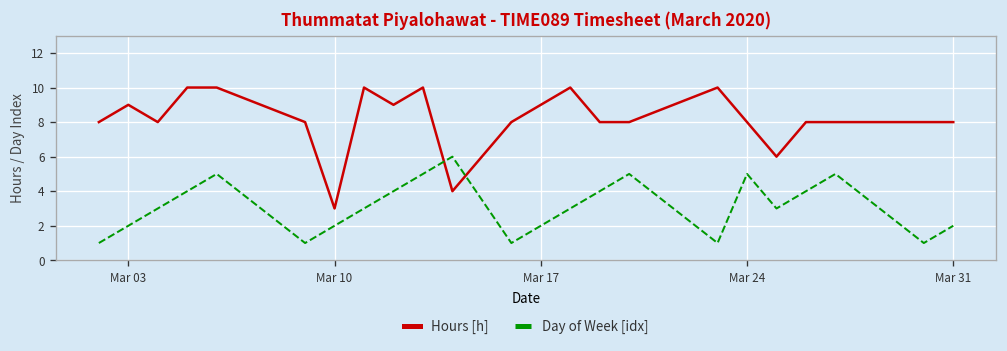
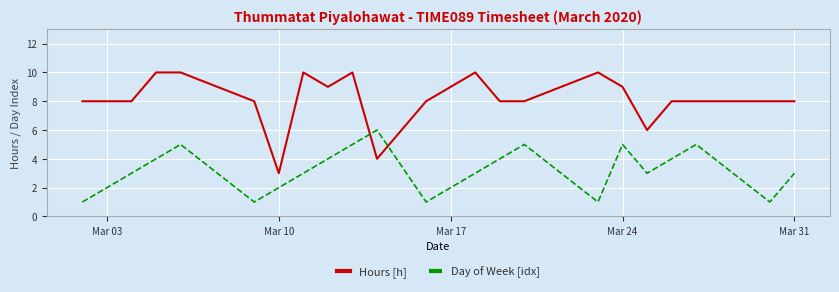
Hours [h], Mar 03: 9 -> 8
Hours [h], Mar 24: 8 -> 9
Day of Week [idx], Mar 31: 2 -> 3
